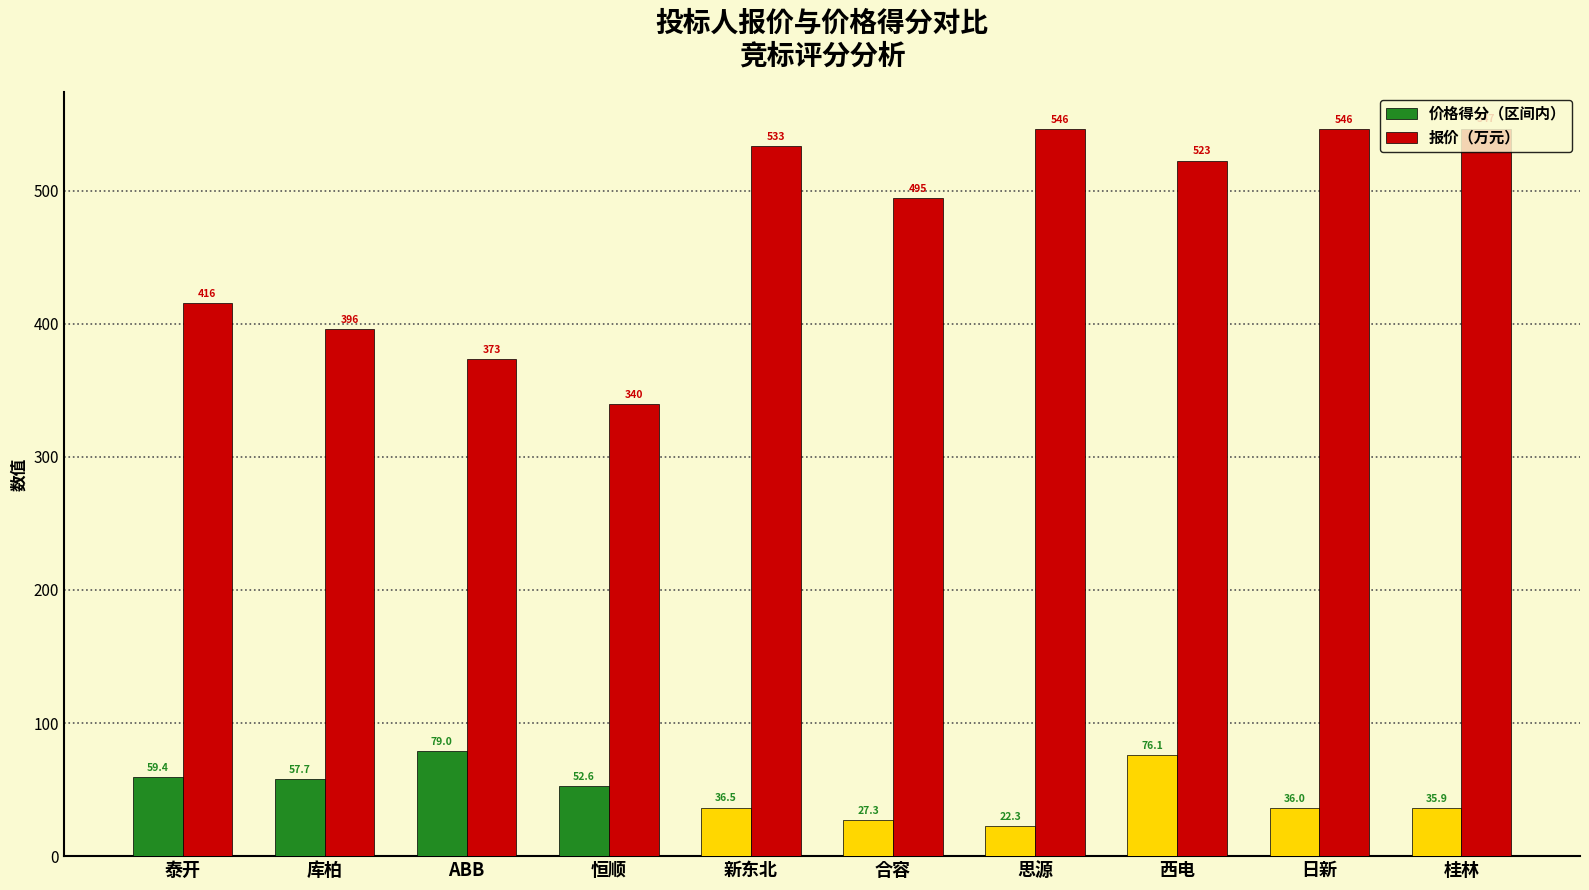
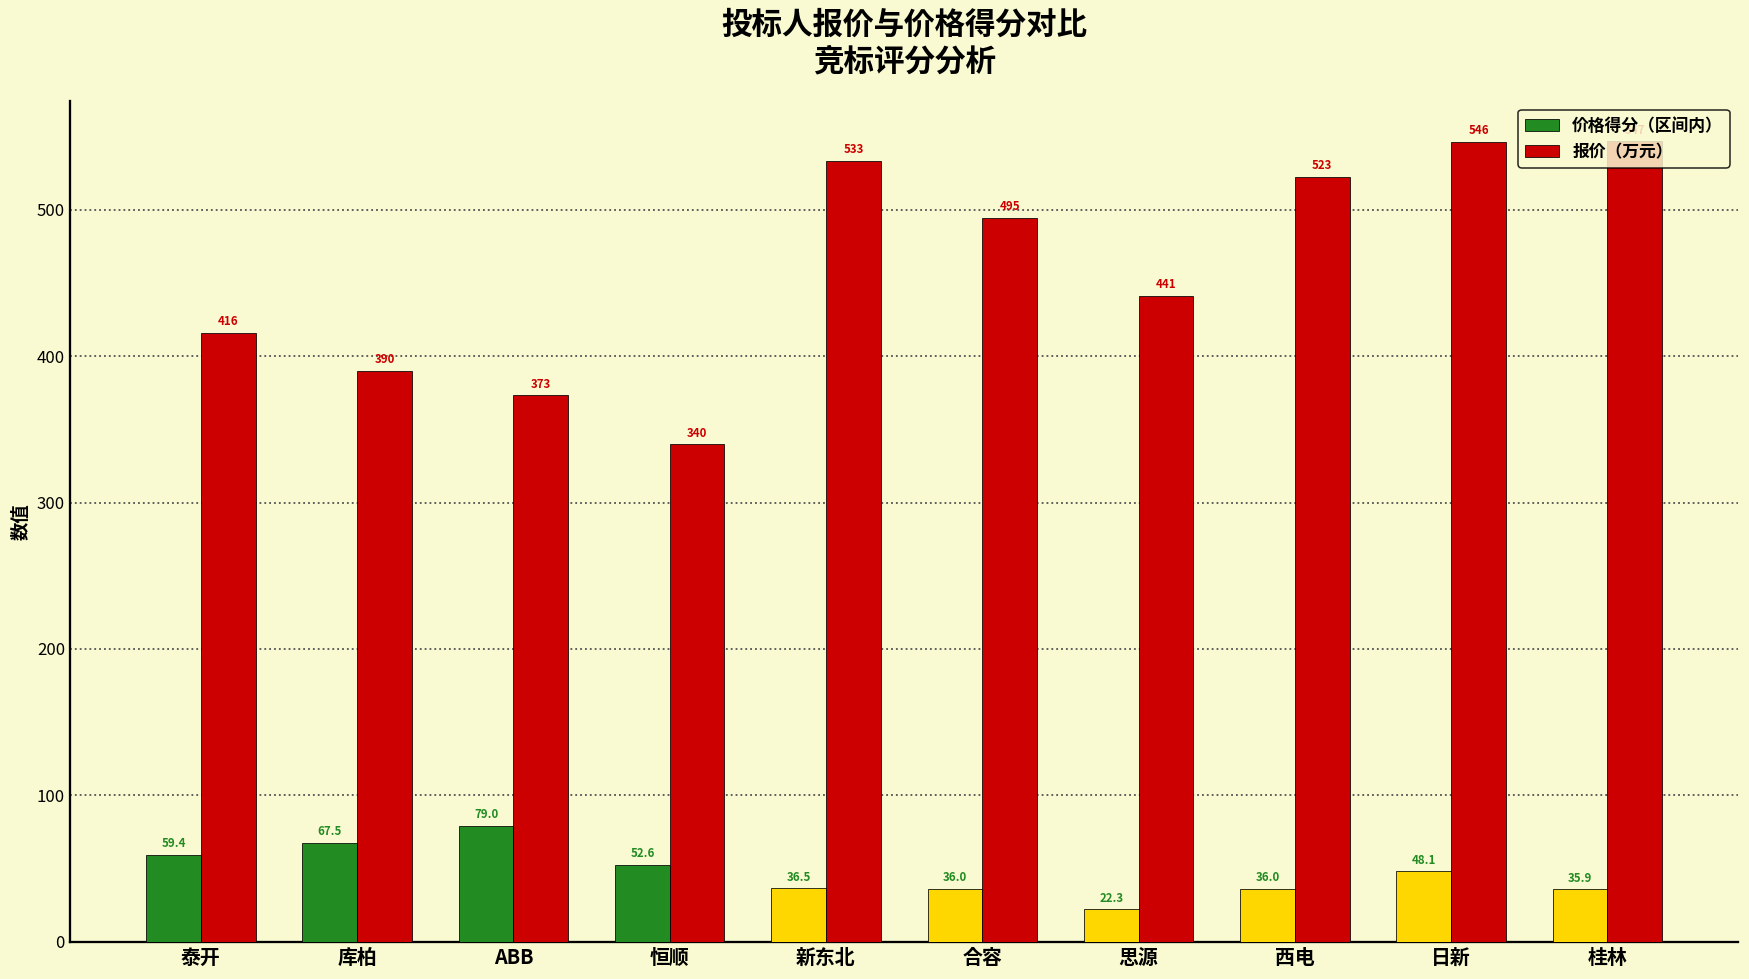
价格得分（区间内）, 库柏: 57.7 -> 67.5
报价（万元）, 库柏: 396 -> 390
价格得分（区间内）, 合容: 27.3 -> 36.0
报价（万元）, 思源: 546 -> 441
价格得分（区间内）, 西电: 76.1 -> 36.0
价格得分（区间内）, 日新: 36.0 -> 48.1
